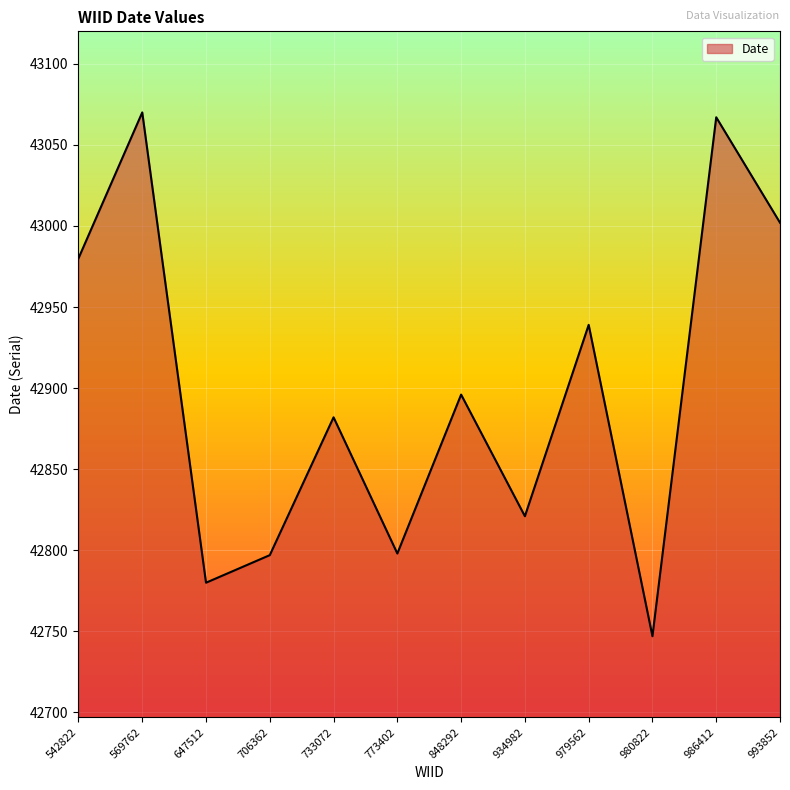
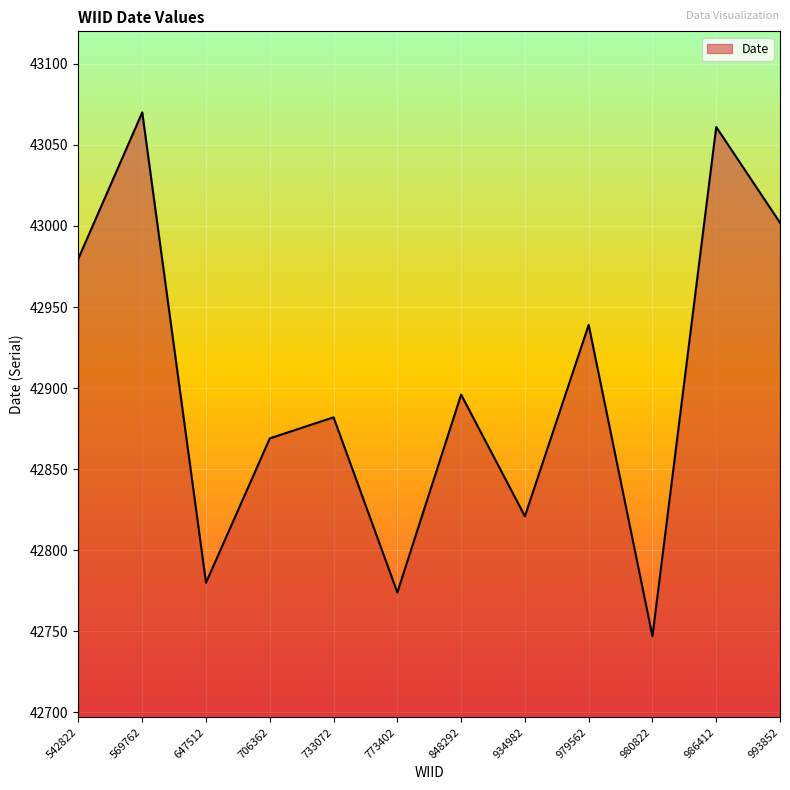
706362: 42797 -> 42869
773402: 42798 -> 42774
986412: 43067 -> 43061
